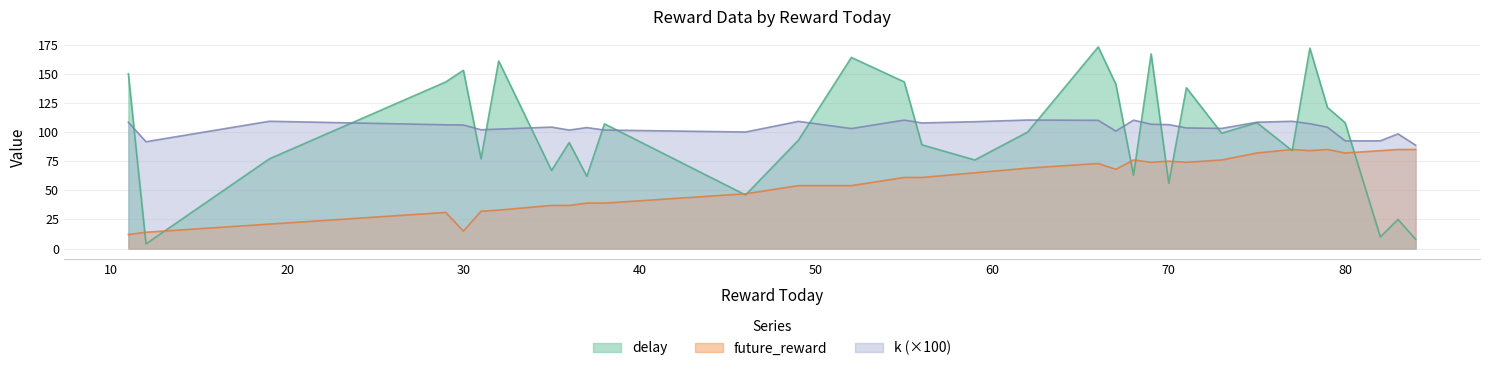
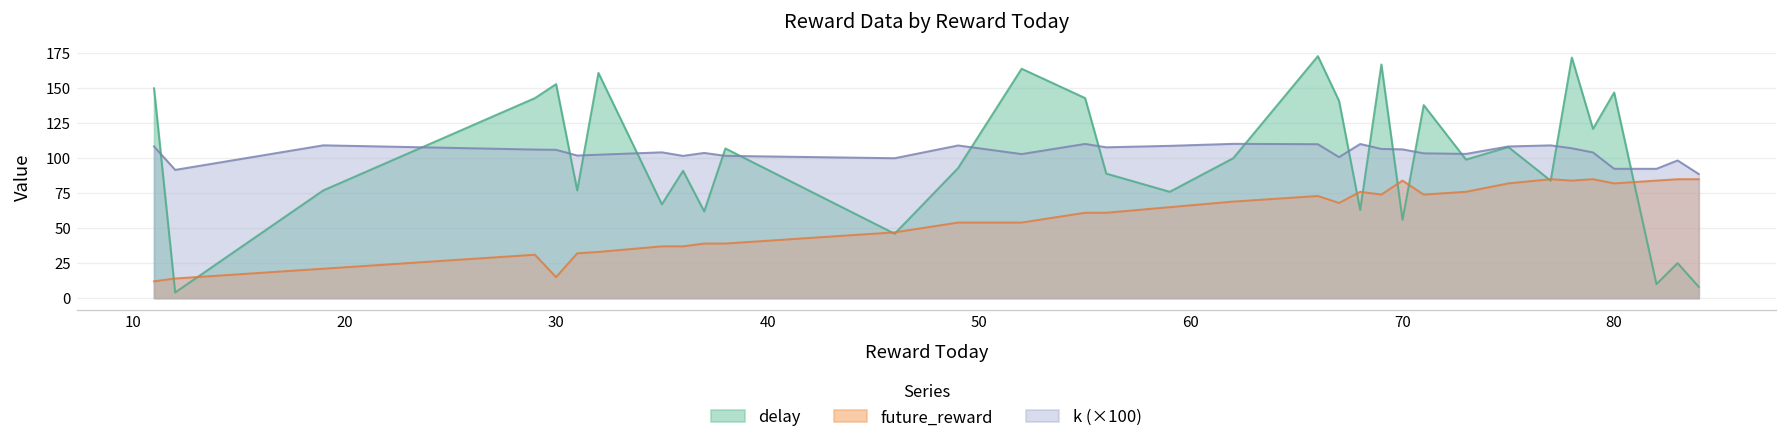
future_reward, 70: 75 -> 84
delay, 80: 108 -> 147
